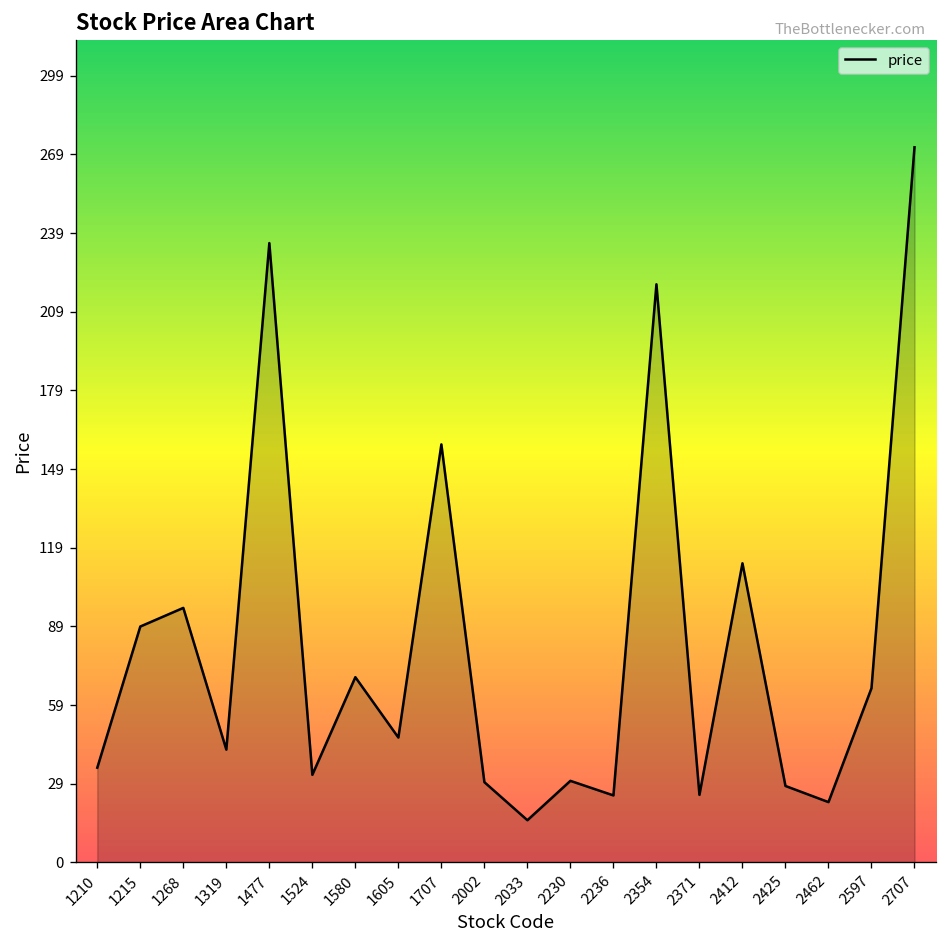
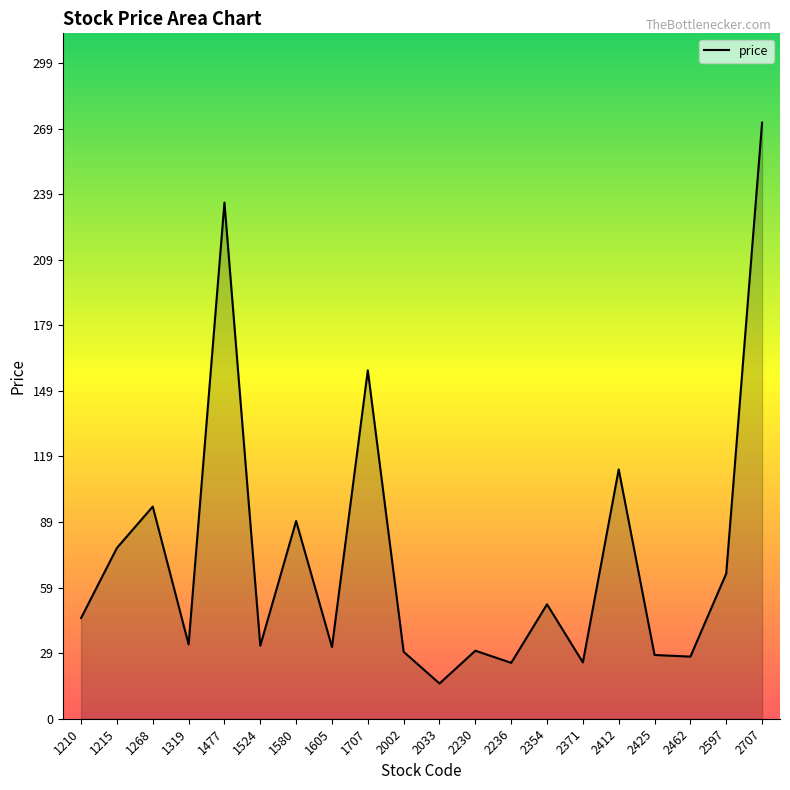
1210: 36 -> 46
1215: 90 -> 78
1319: 43 -> 34
1580: 71 -> 90
1605: 48 -> 33
2354: 220 -> 52
2462: 23 -> 28
